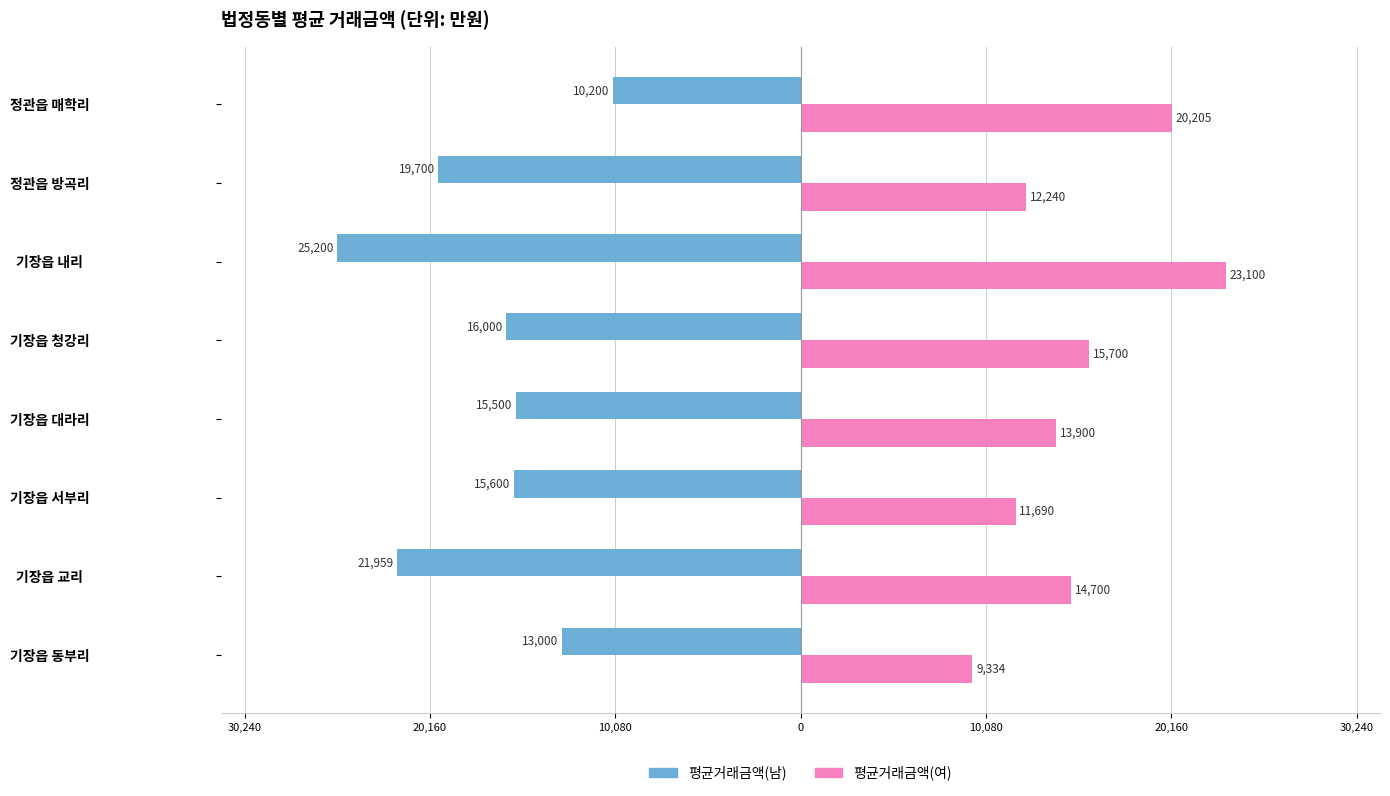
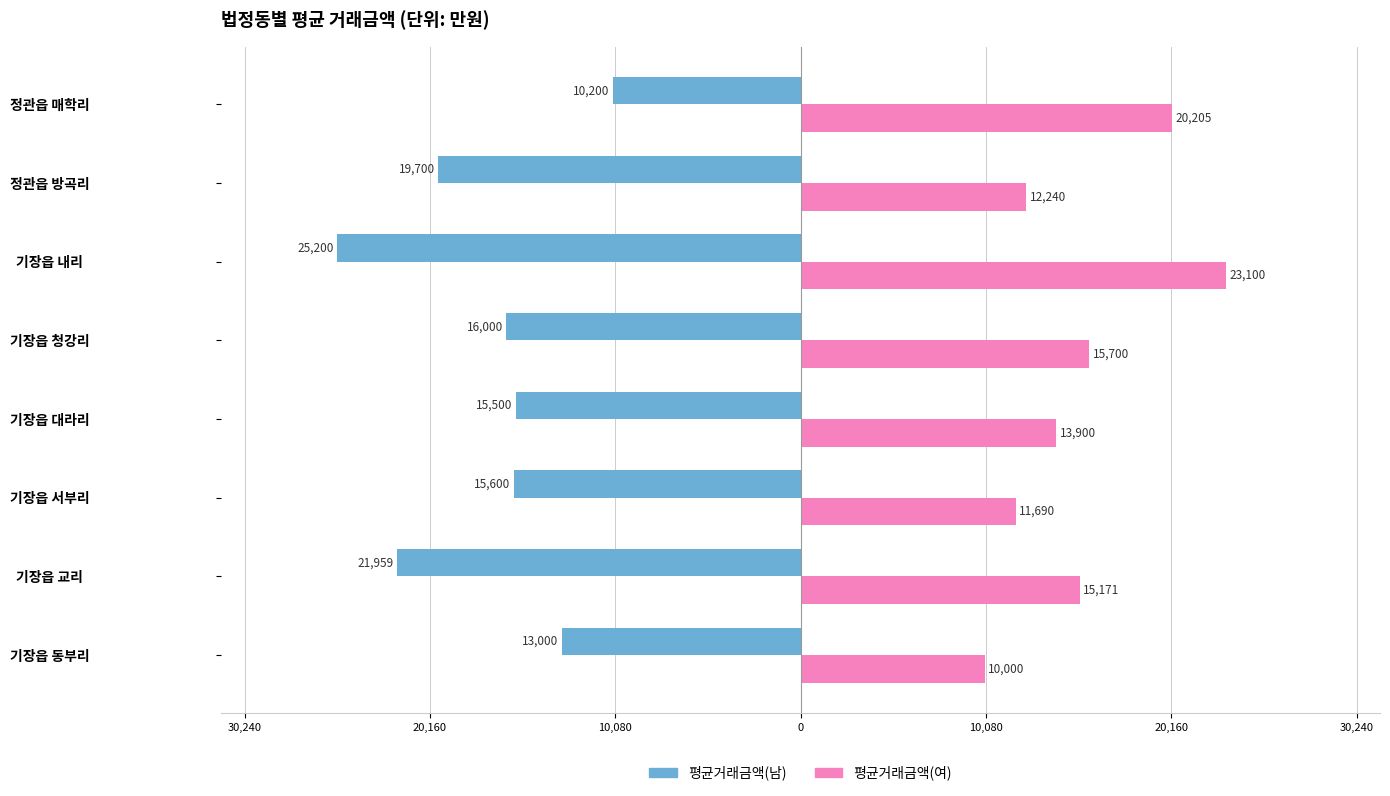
평균거래금액(여), 기장읍 교리: 14,700 -> 15,171
평균거래금액(여), 기장읍 동부리: 9,334 -> 10,000
